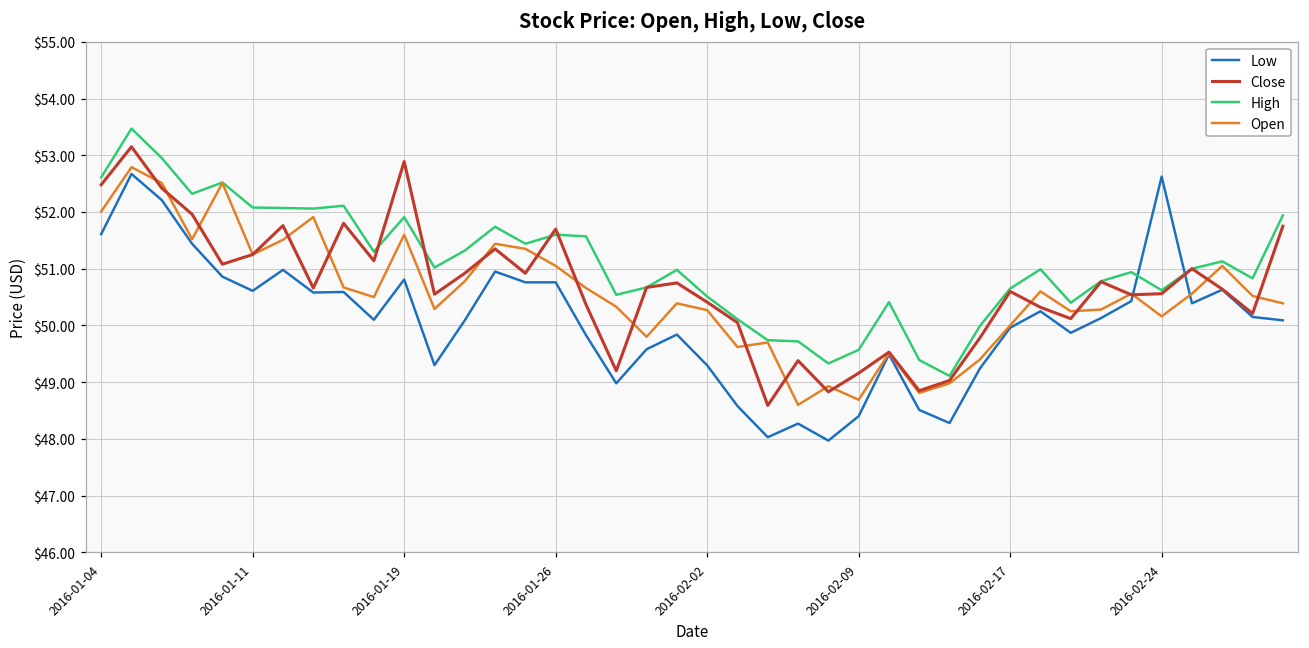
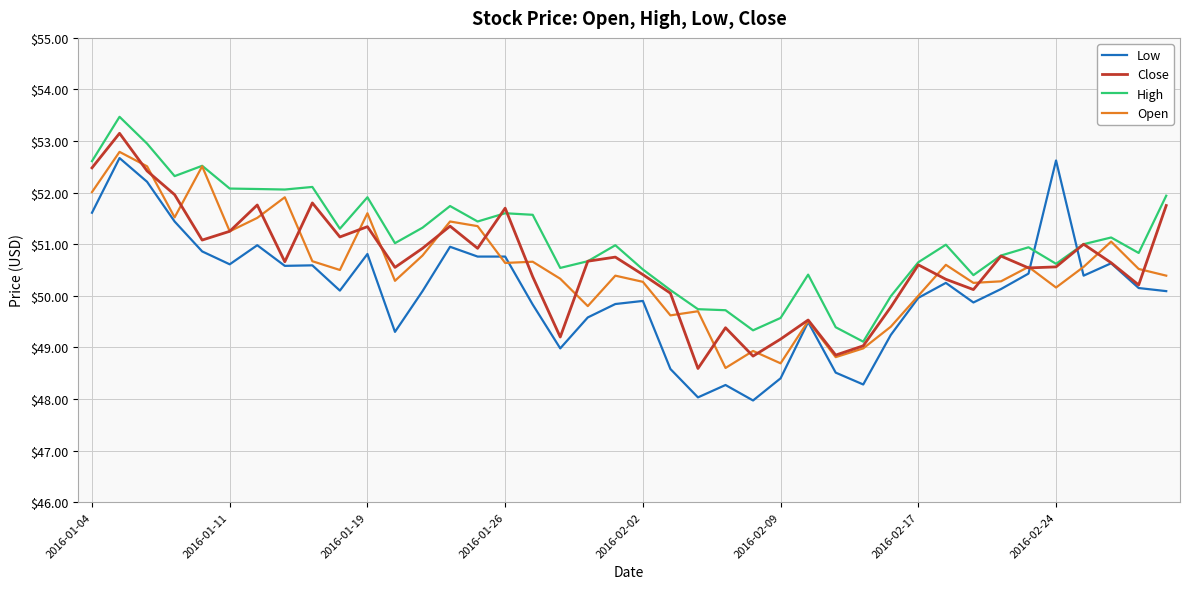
Close, 2016-01-19: $52.9 -> $51.3
Open, 2016-01-26: $51.0 -> $50.6
Low, 2016-02-02: $49.3 -> $49.9
